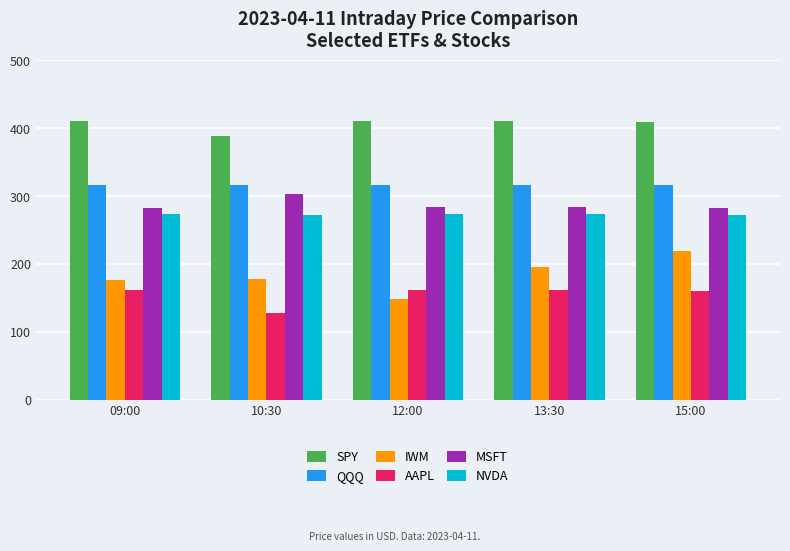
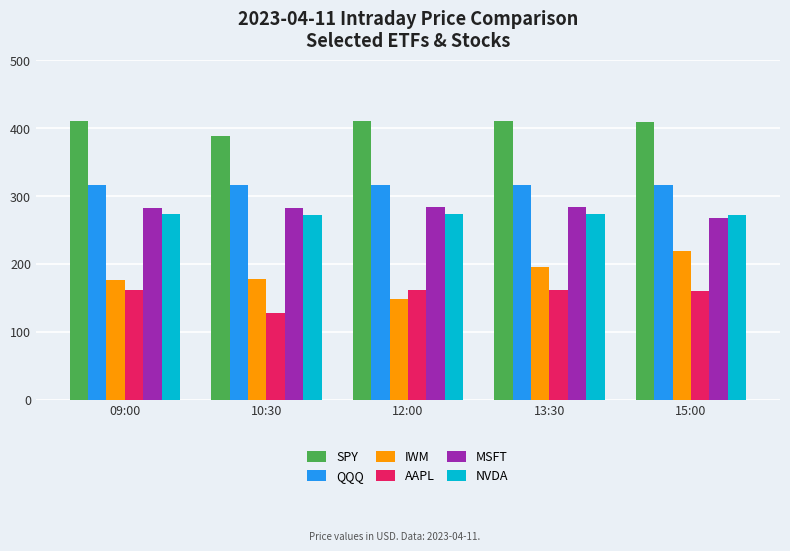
MSFT, 10:30: 300 -> 280
MSFT, 15:00: 280 -> 270
